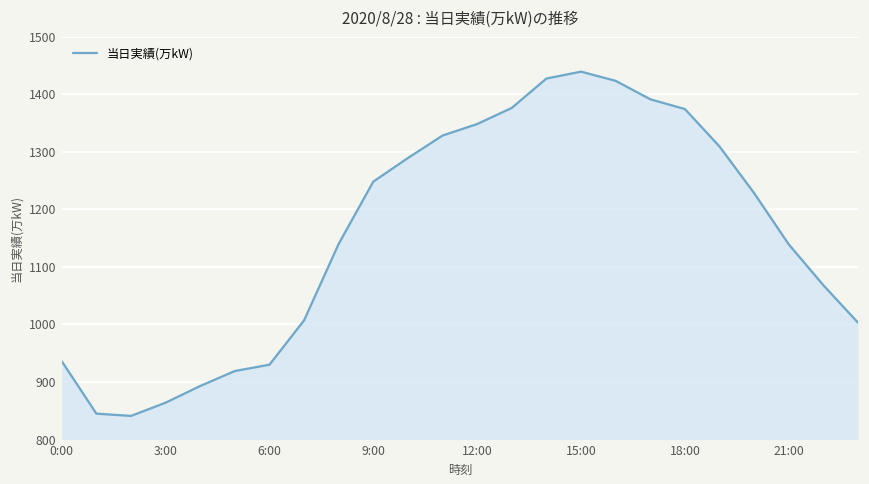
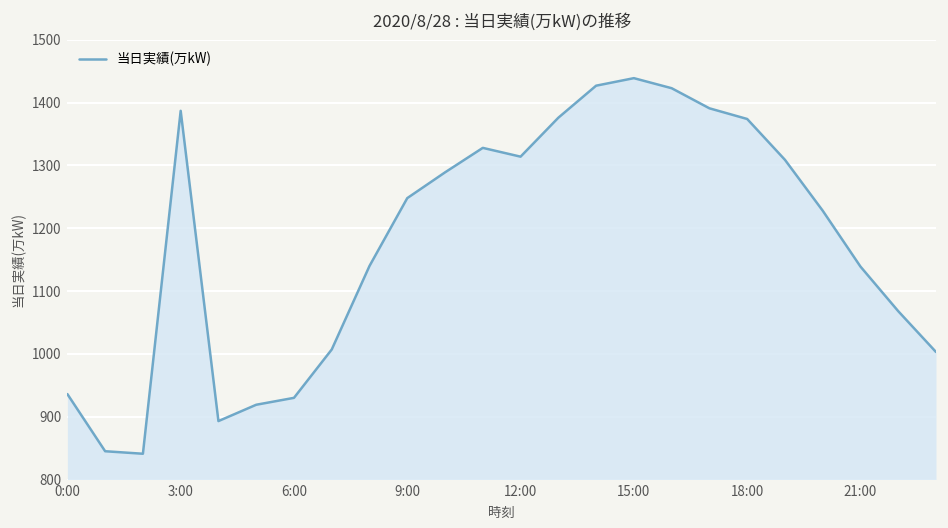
3:00: 860 -> 1390
12:00: 1350 -> 1310
